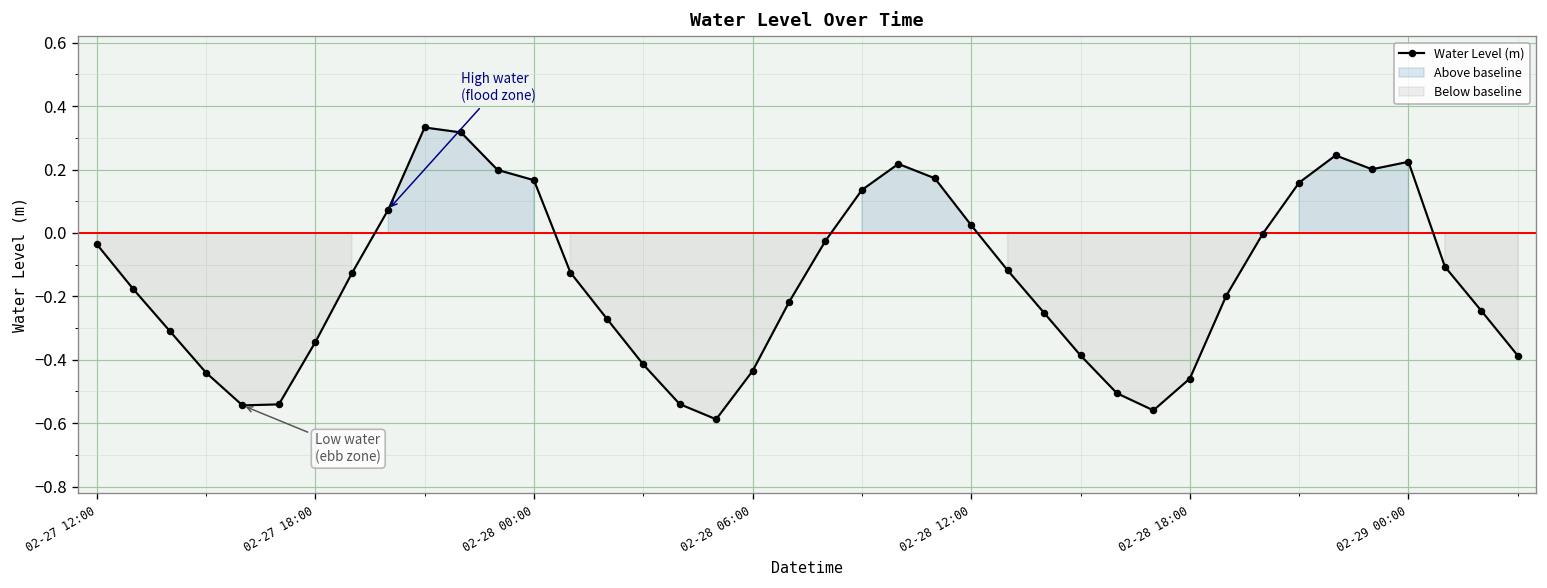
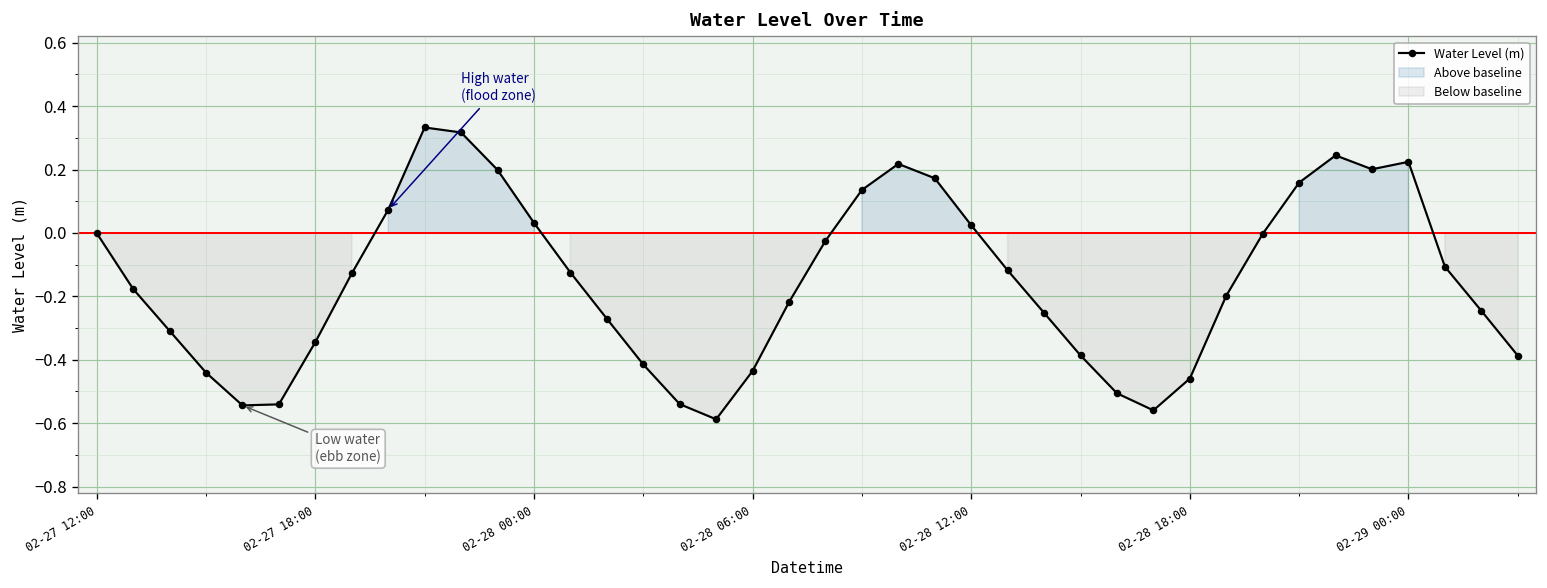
02-27 12:00: -0.04 -> 0.00
02-28 00:00: 0.17 -> 0.03
